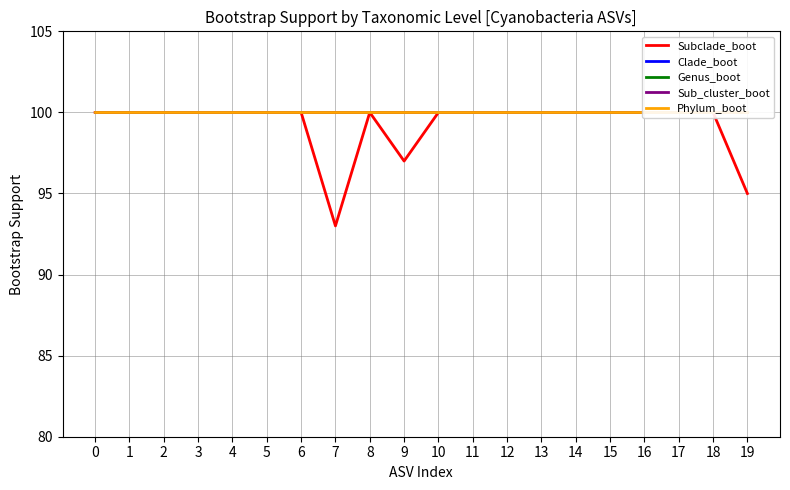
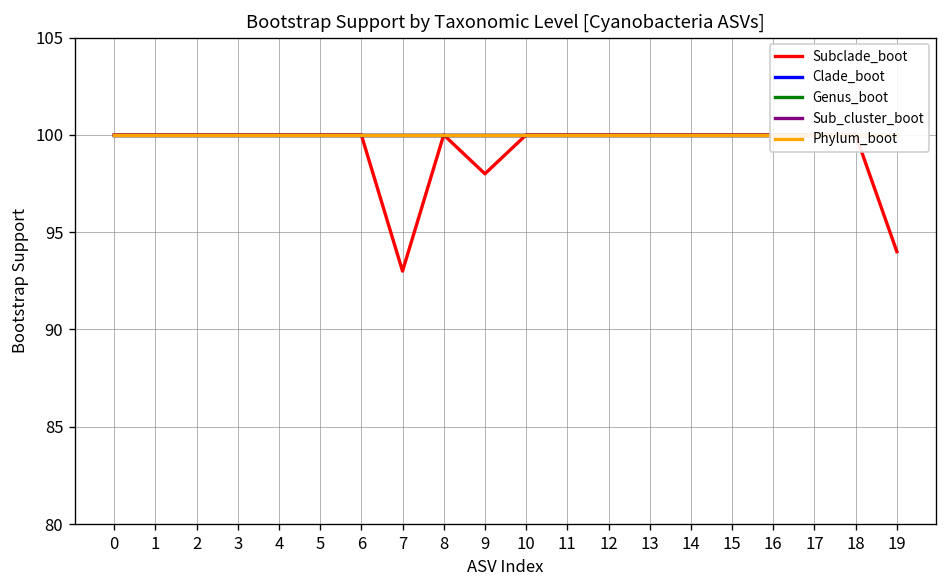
Subclade_boot, 9: 97 -> 98
Subclade_boot, 19: 95 -> 94
